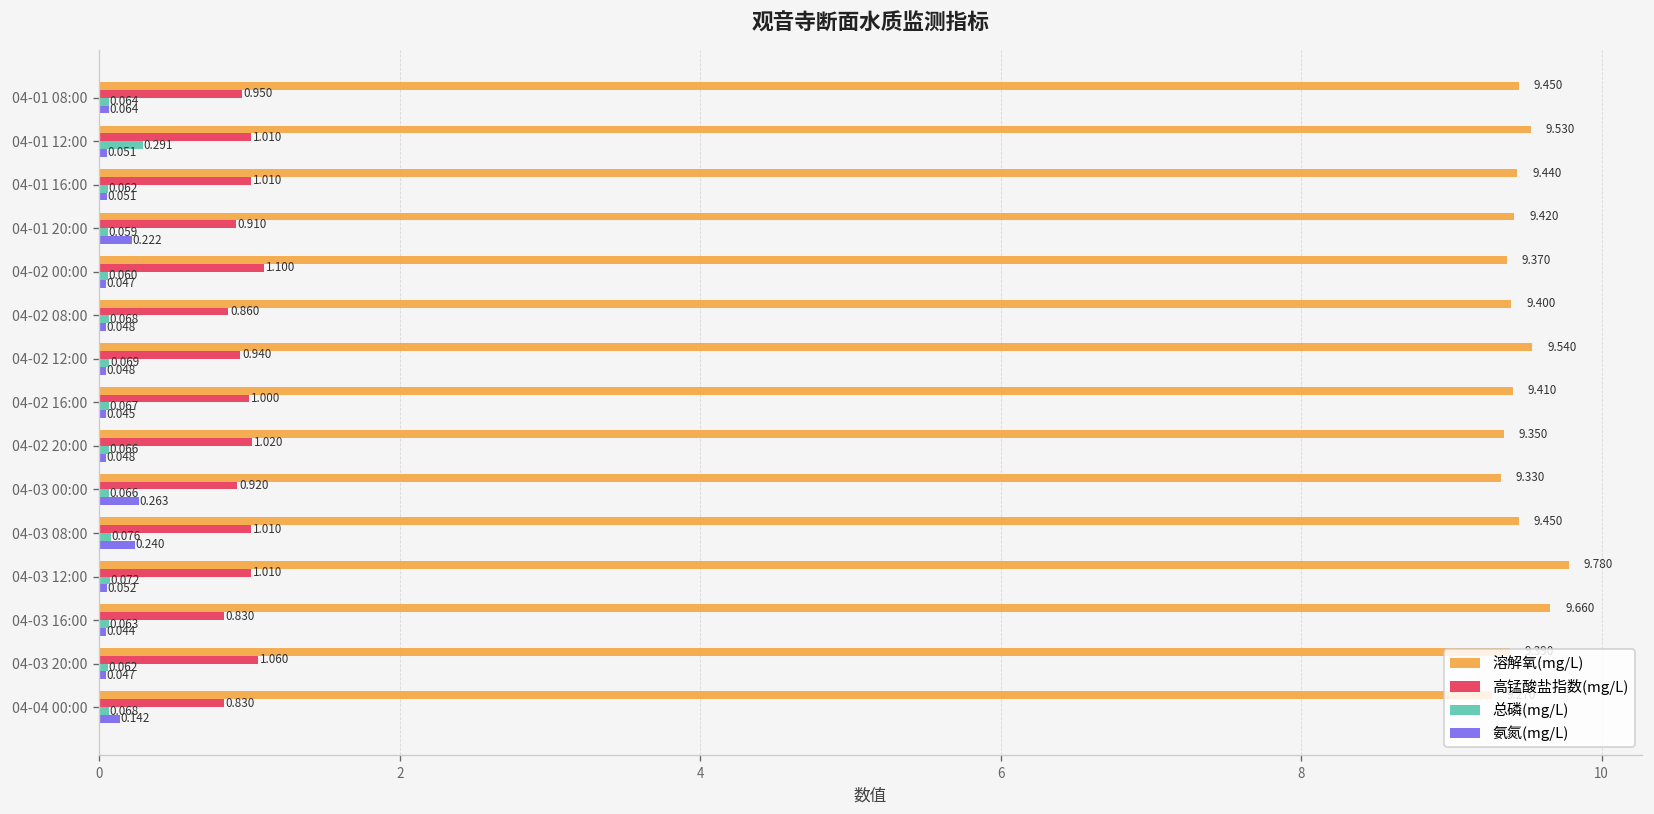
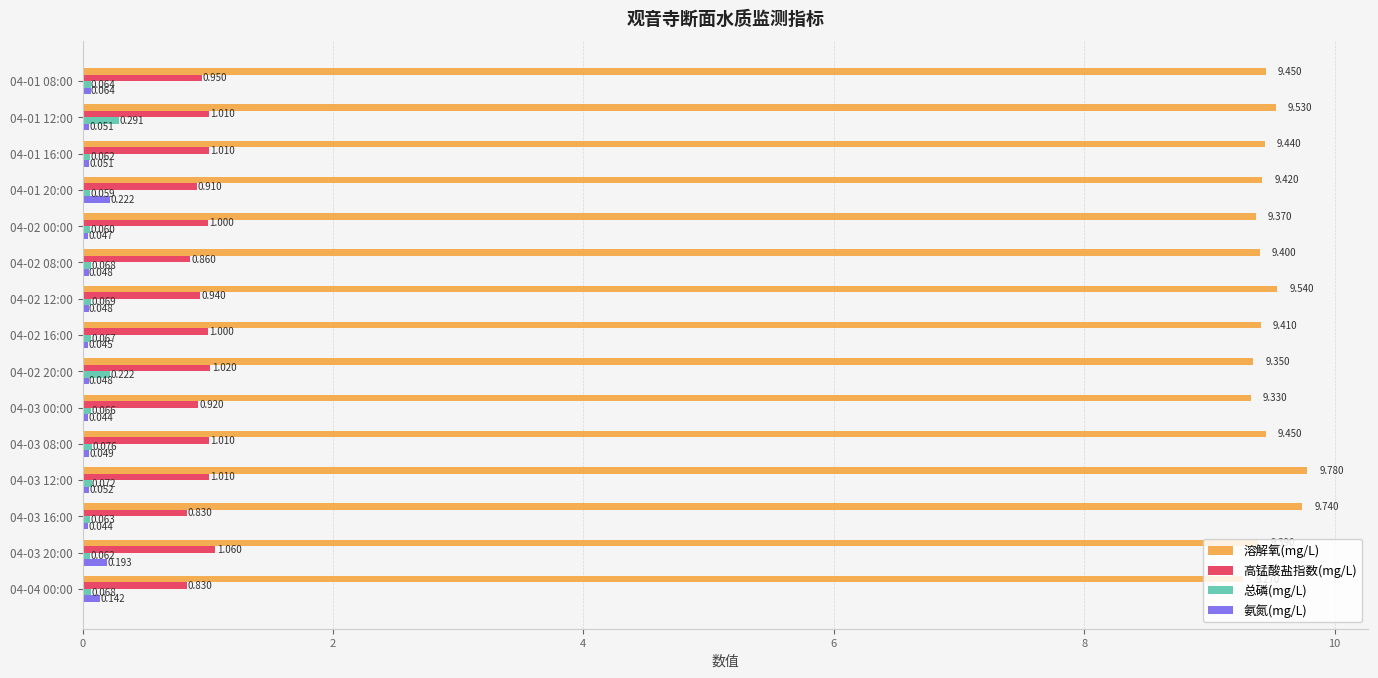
高锰酸盐指数(mg/L), 04-02 00:00: 1.100 -> 1.000
总磷(mg/L), 04-02 20:00: 0.066 -> 0.222
氨氮(mg/L), 04-03 00:00: 0.263 -> 0.044
氨氮(mg/L), 04-03 08:00: 0.240 -> 0.049
溶解氧(mg/L), 04-03 16:00: 9.660 -> 9.740
氨氮(mg/L), 04-03 20:00: 0.047 -> 0.193
